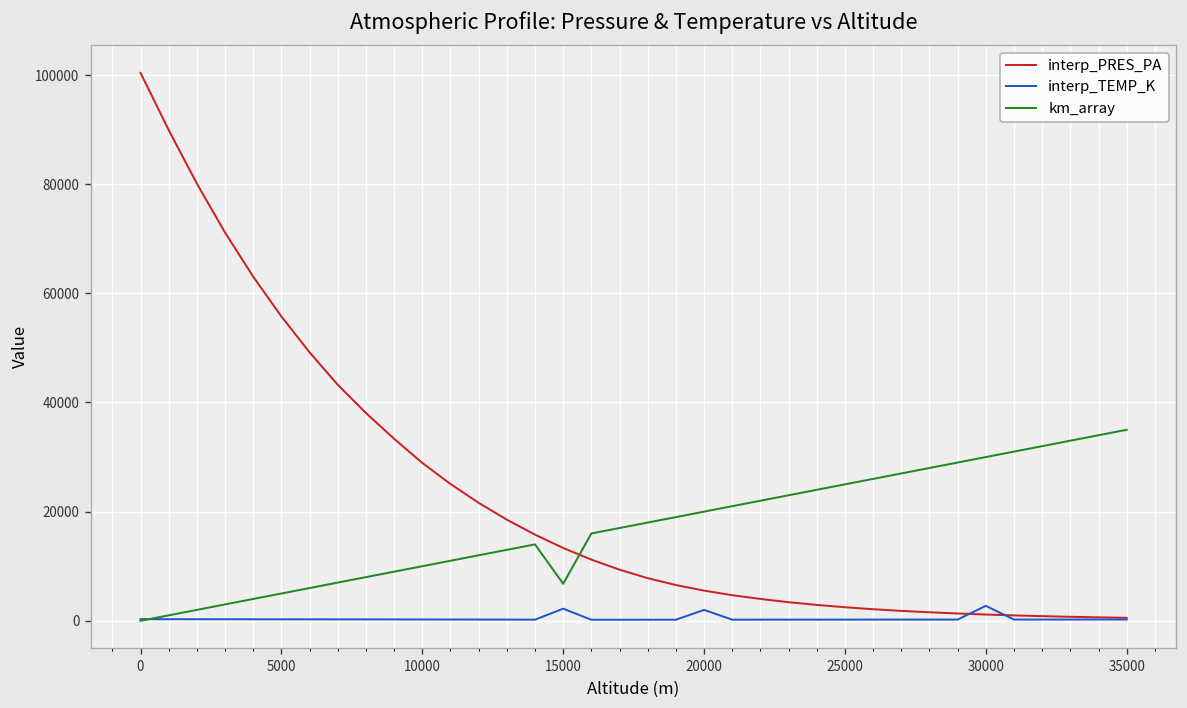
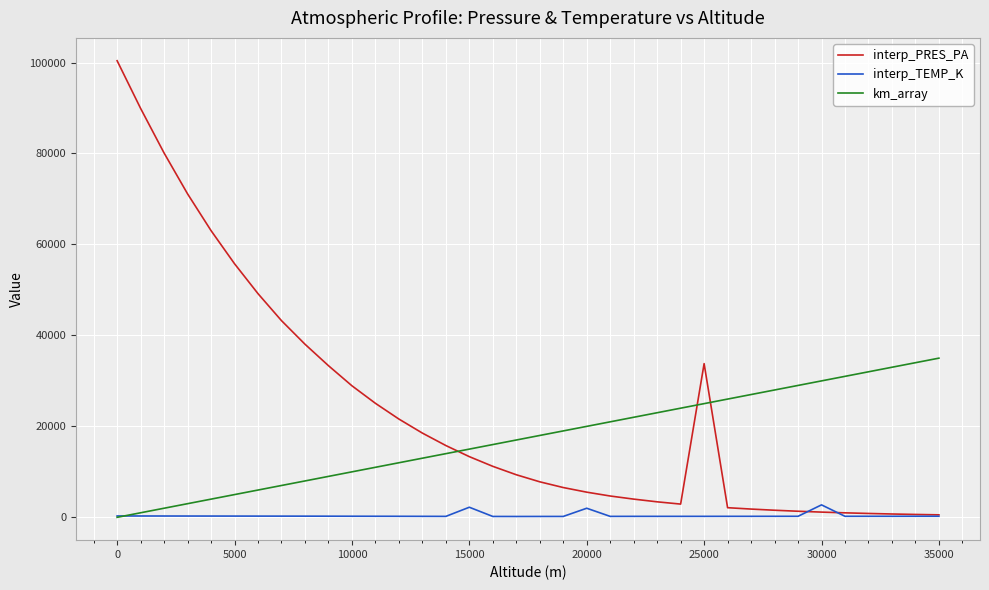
km_array, 15000: 7000 -> 15000
interp_PRES_PA, 25000: 2000 -> 34000
